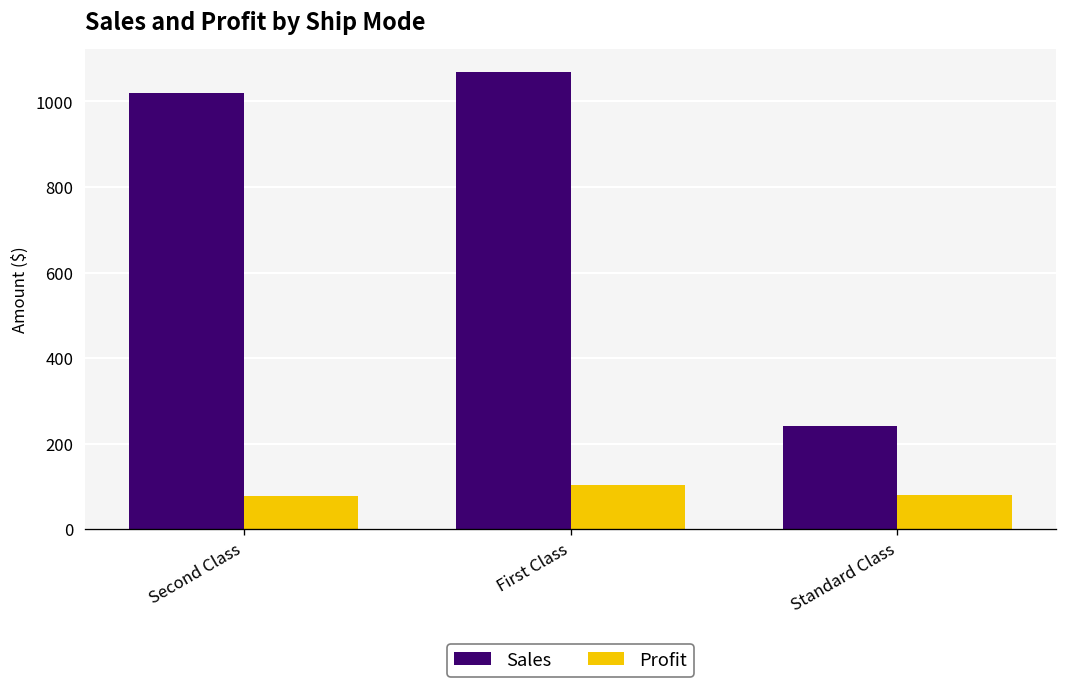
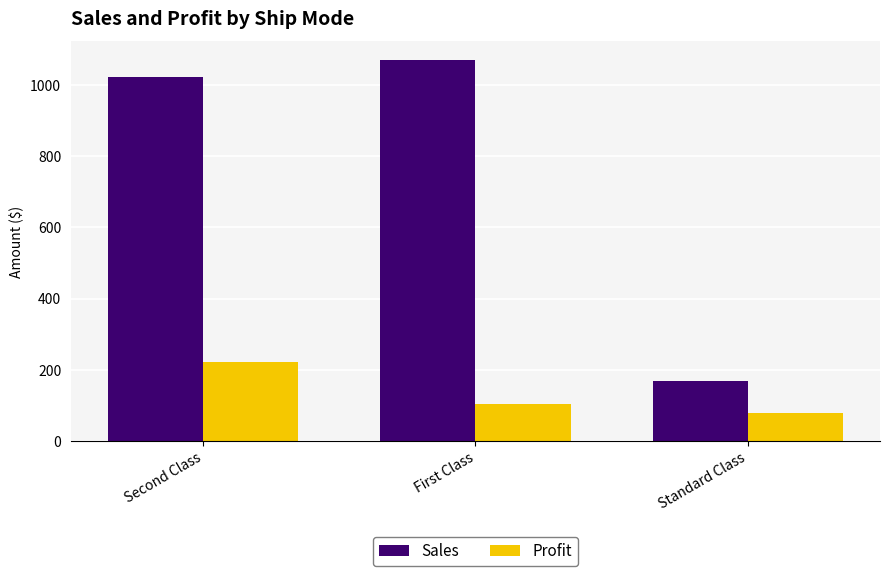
Profit, Second Class: 80 -> 220
Sales, Standard Class: 240 -> 170
